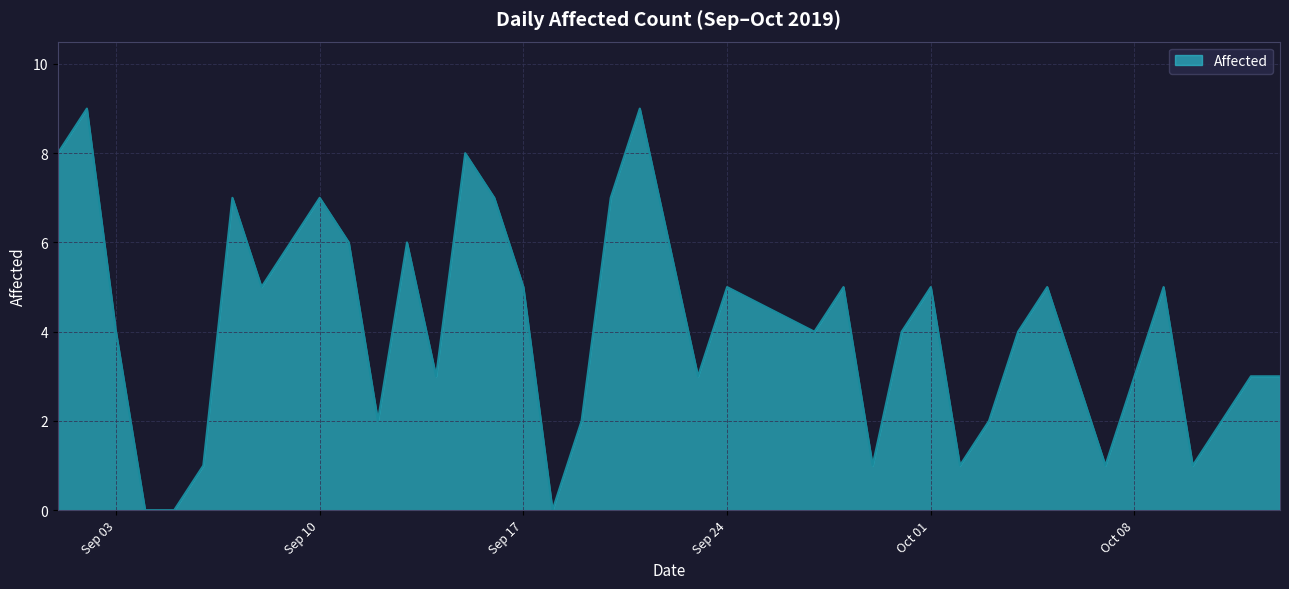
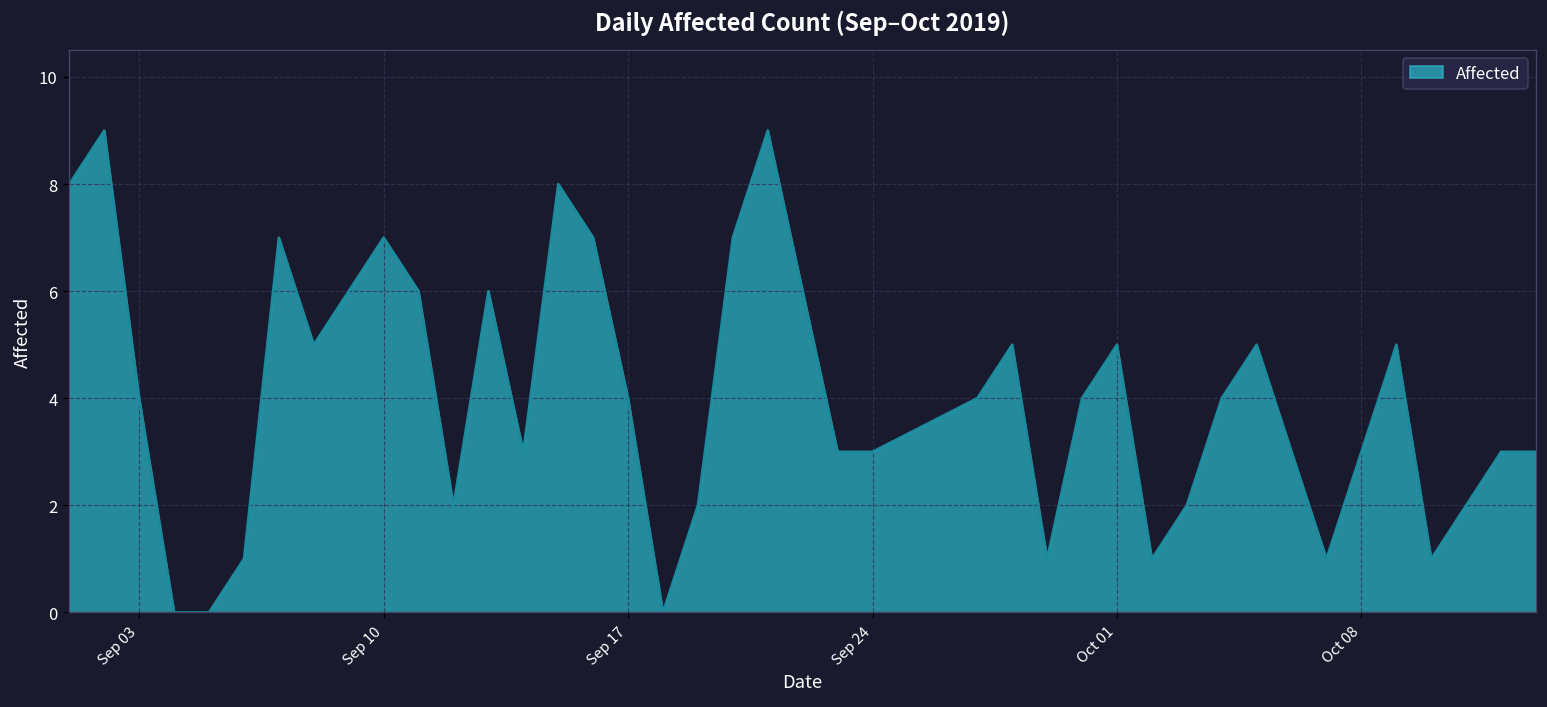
Sep 17: 5 -> 4
Sep 24: 5 -> 3
